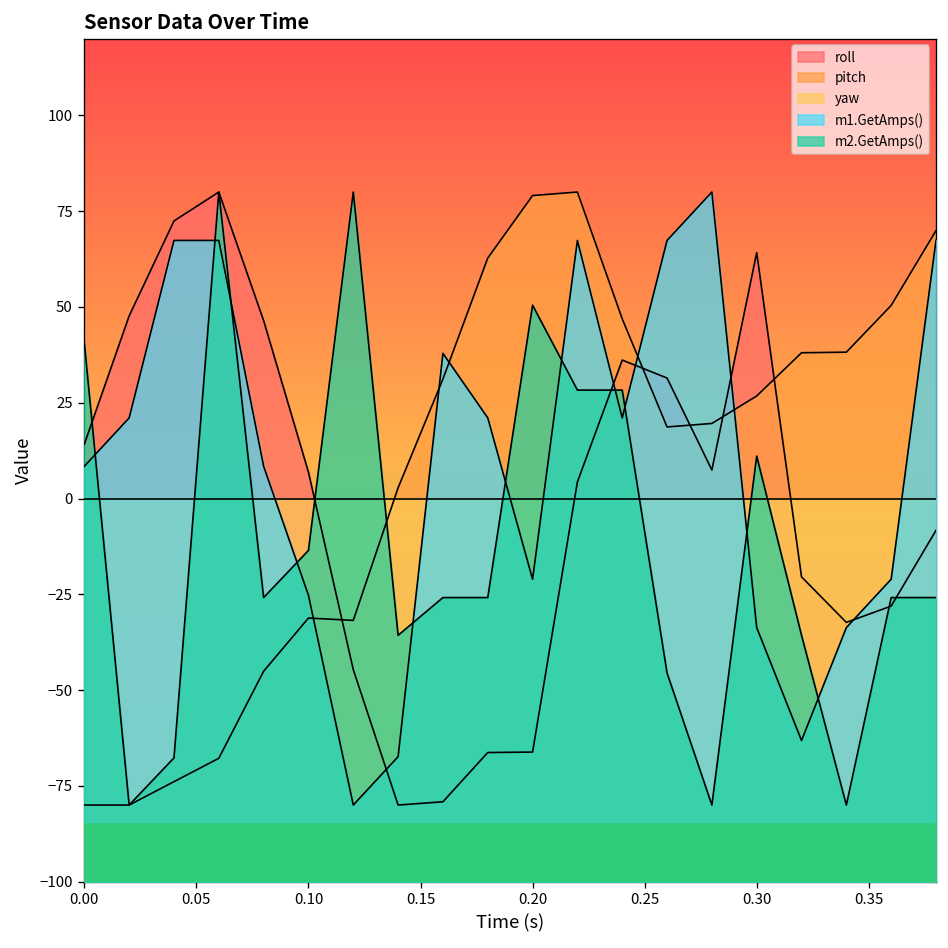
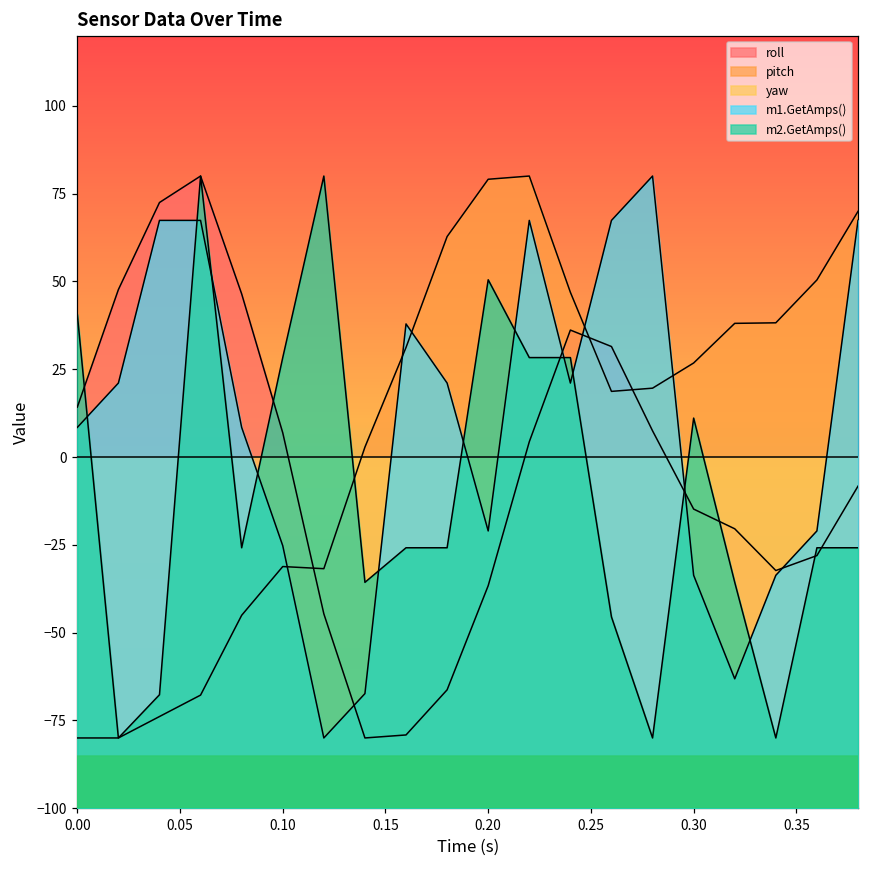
m2.GetAmps(), 0.10: -14 -> 28
roll, 0.20: -66 -> -37
roll, 0.30: 64 -> -15
